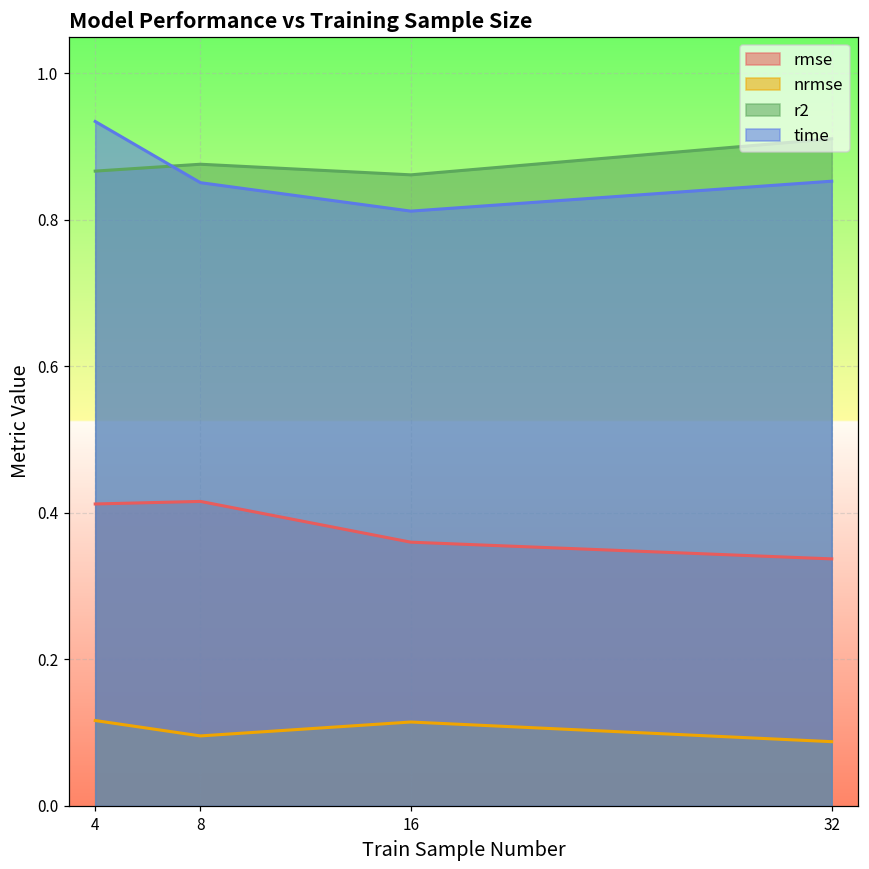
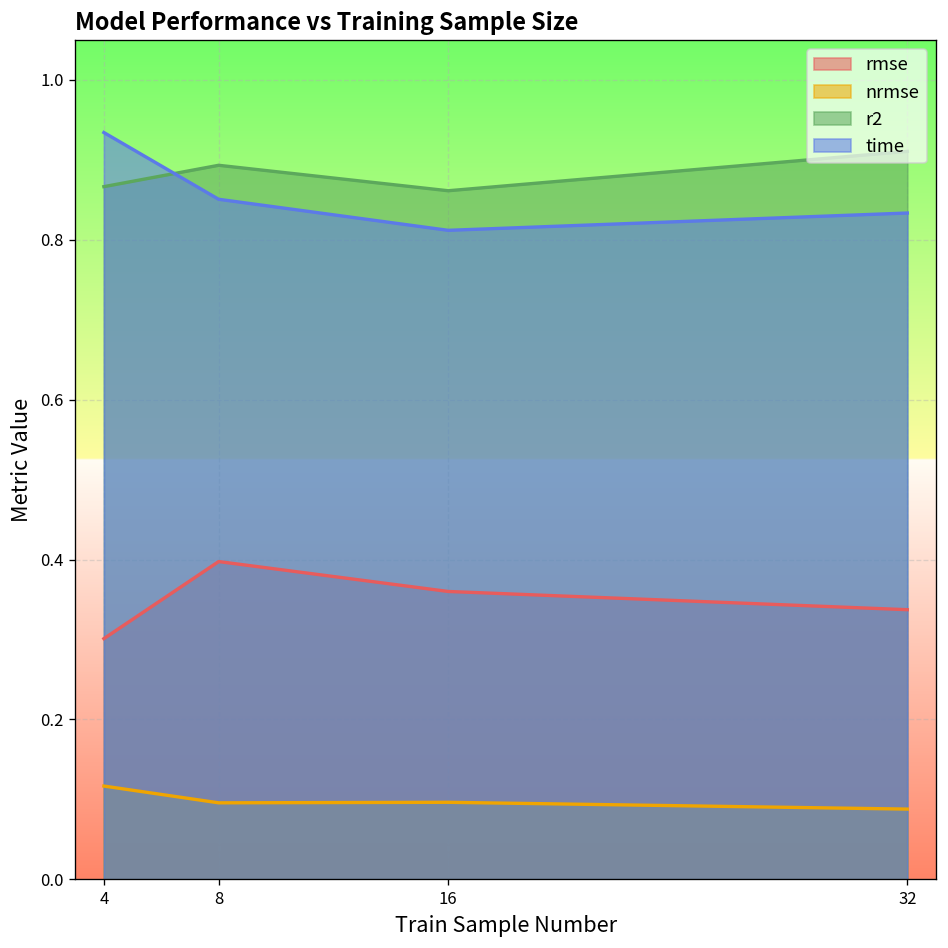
rmse, 4: 0.41 -> 0.30
rmse, 8: 0.42 -> 0.40
r2, 8: 0.88 -> 0.89
nrmse, 16: 0.11 -> 0.10
time, 32: 0.85 -> 0.83
